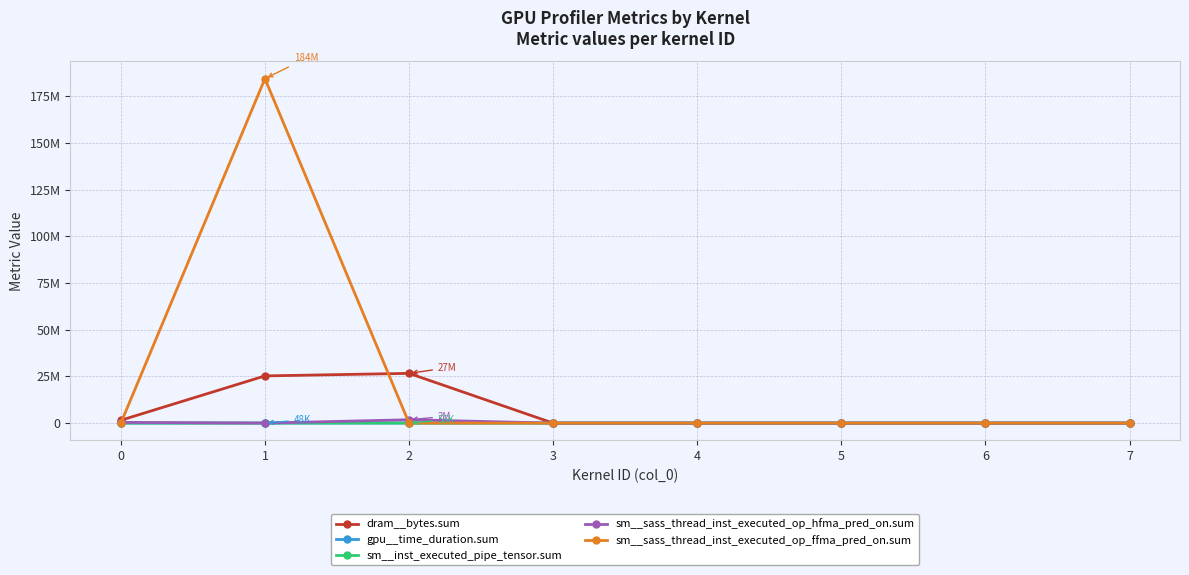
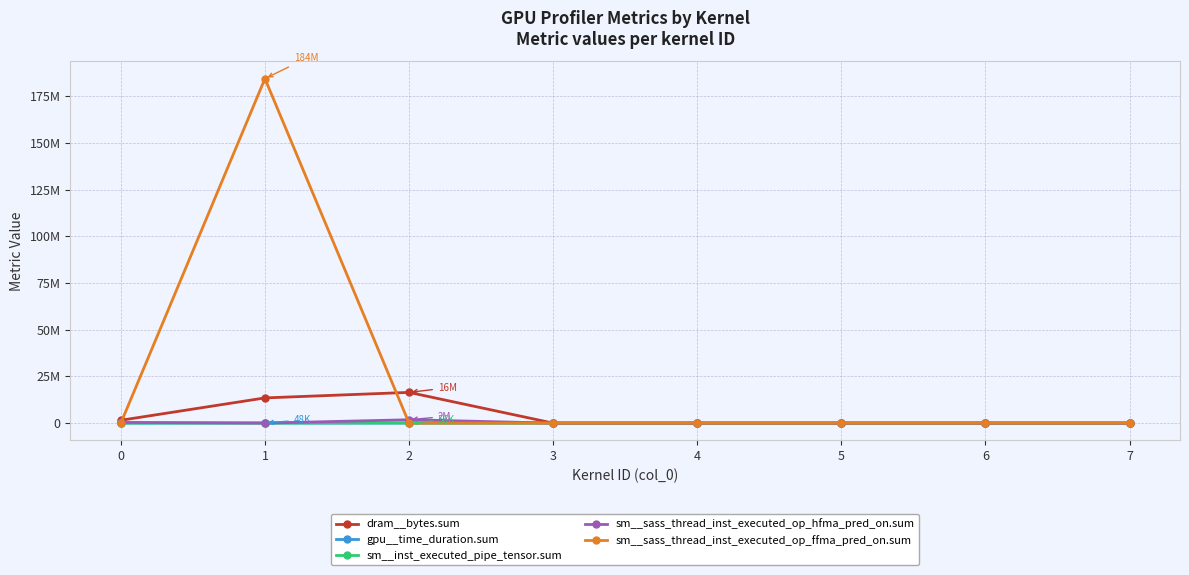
dram__bytes.sum, 1: 25000000 -> 13000000
dram__bytes.sum, 2: 27M -> 16M
